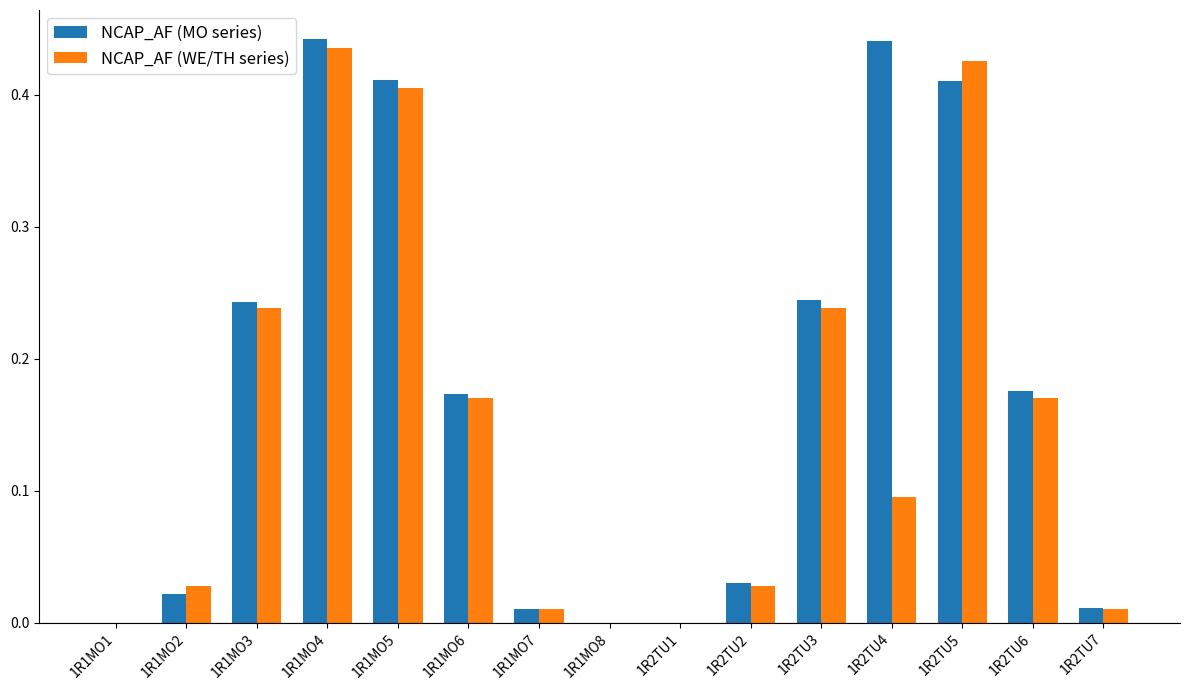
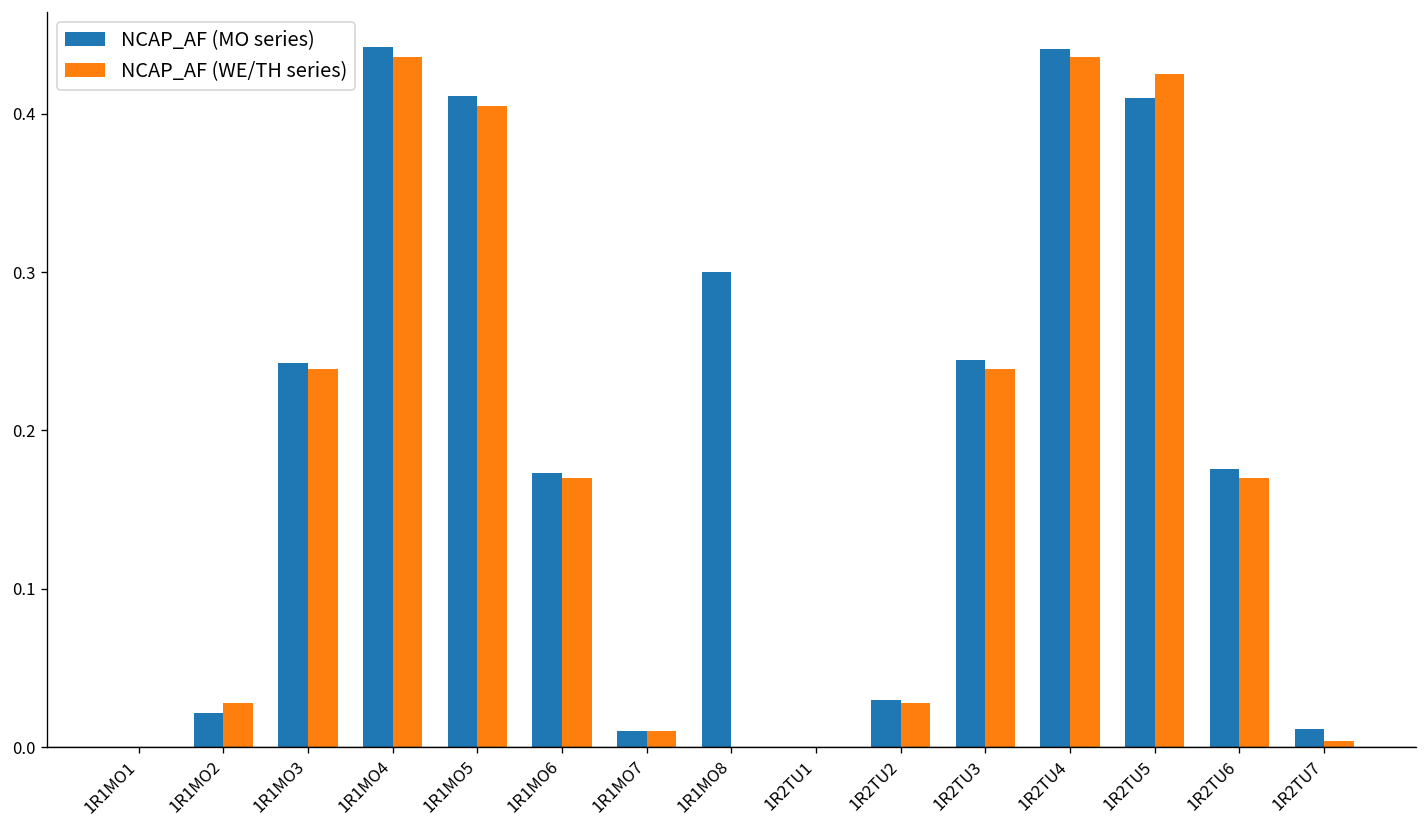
NCAP_AF (MO series), 1R1MO8: 0.0 -> 0.3
NCAP_AF (WE/TH series), 1R2TU4: 0.095 -> 0.436
NCAP_AF (WE/TH series), 1R2TU7: 0.010 -> 0.004
